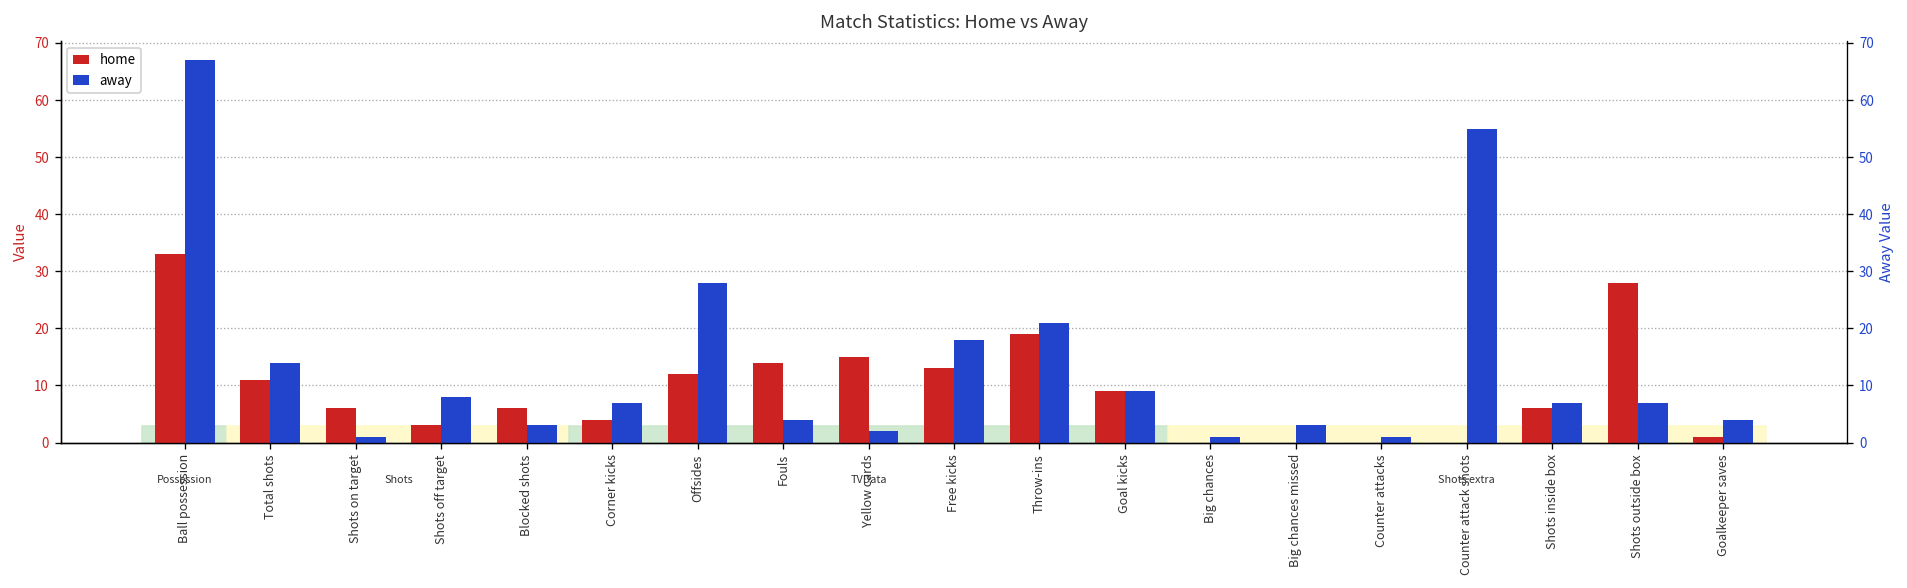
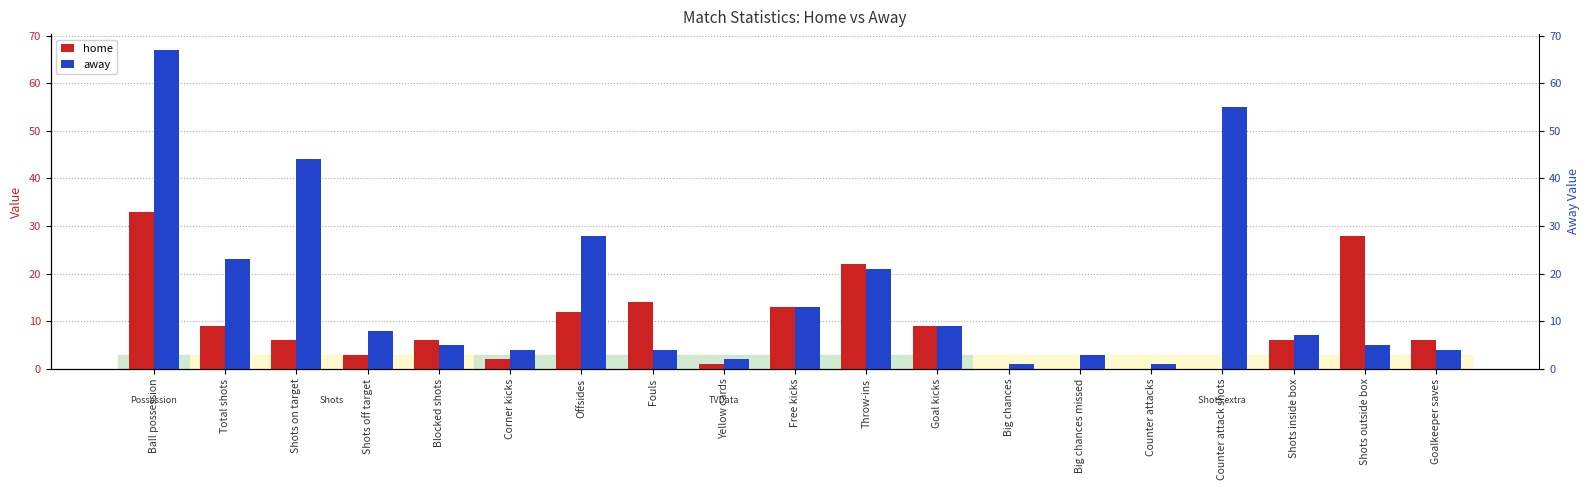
home, Total shots: 11 -> 9
away, Total shots: 14 -> 23
away, Shots on target: 1 -> 44
away, Blocked shots: 3 -> 5
home, Corner kicks: 4 -> 2
away, Corner kicks: 7 -> 4
home, Yellow cards: 15 -> 1
away, Free kicks: 18 -> 13
home, Throw-ins: 19 -> 22
away, Shots outside box: 7 -> 5
home, Goalkeeper saves: 1 -> 6
